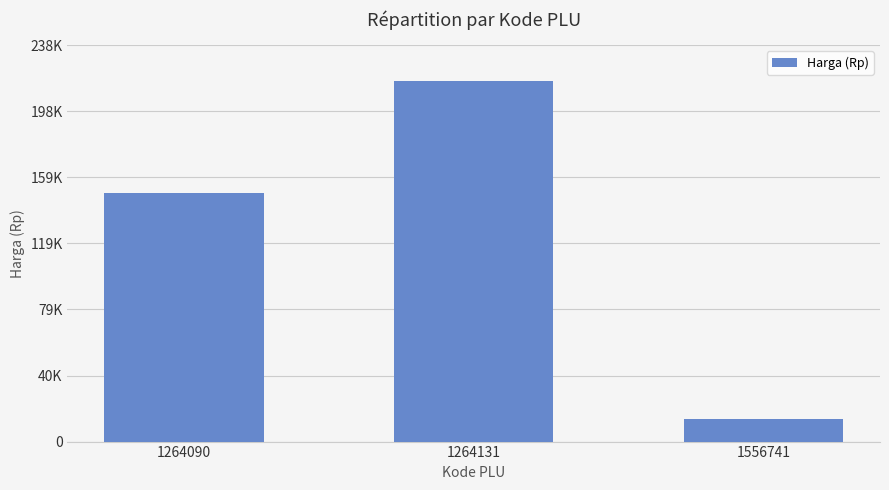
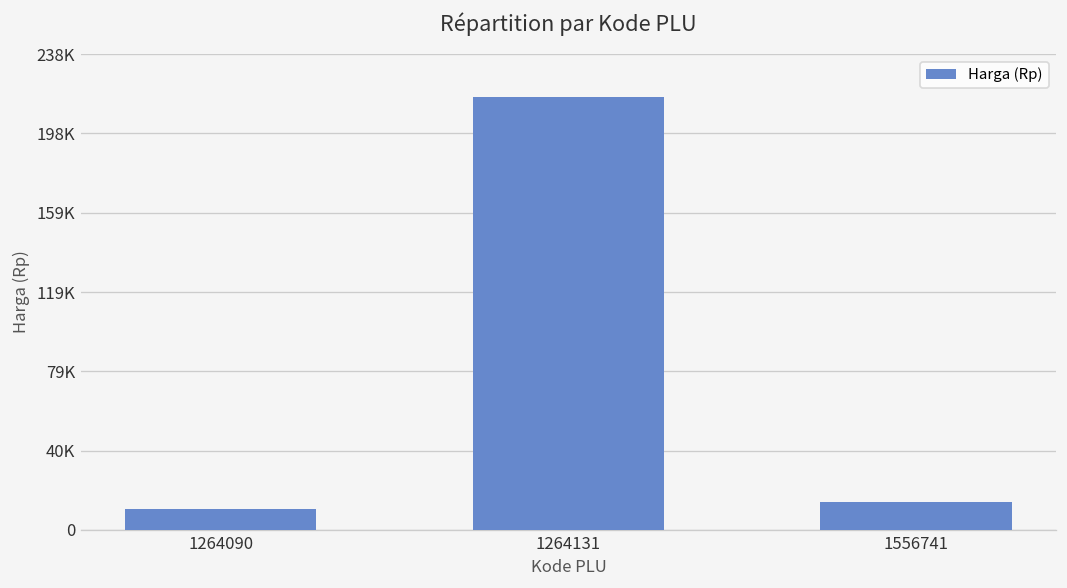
1264090: 149000 -> 10000
